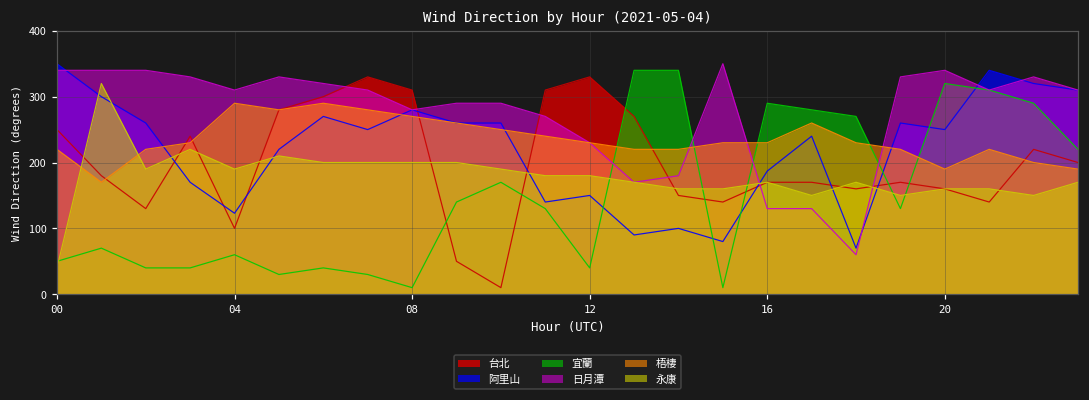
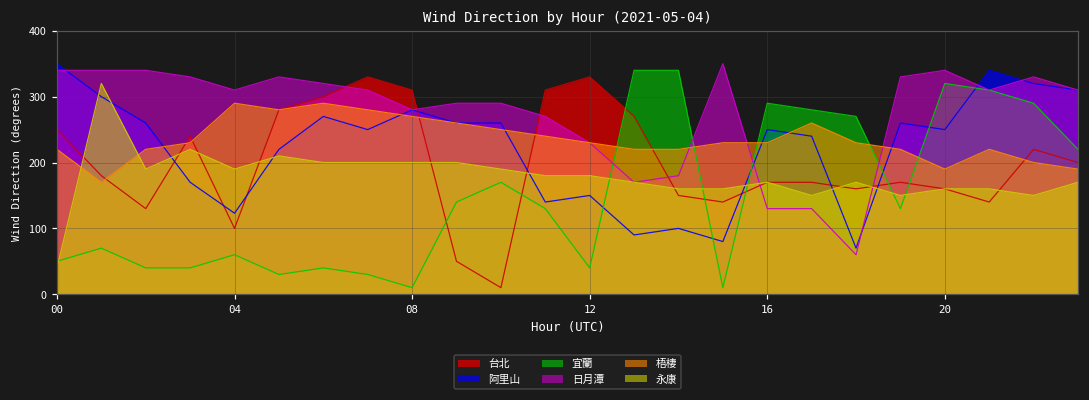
阿里山, 16: 190 -> 250
